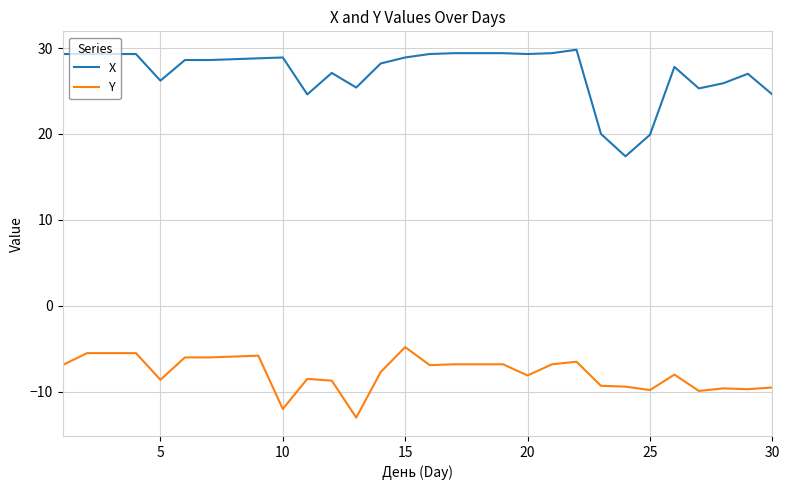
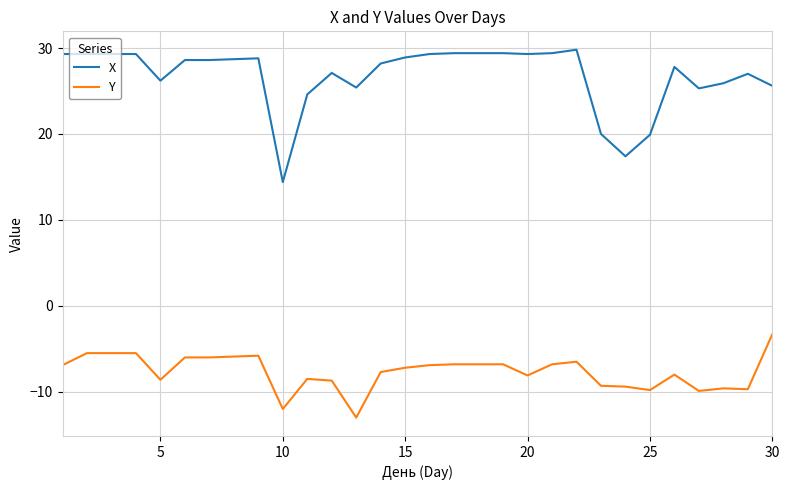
X, 10: 29 -> 14
Y, 15: -5 -> -7
X, 30: 25 -> 26
Y, 30: -10 -> -3
